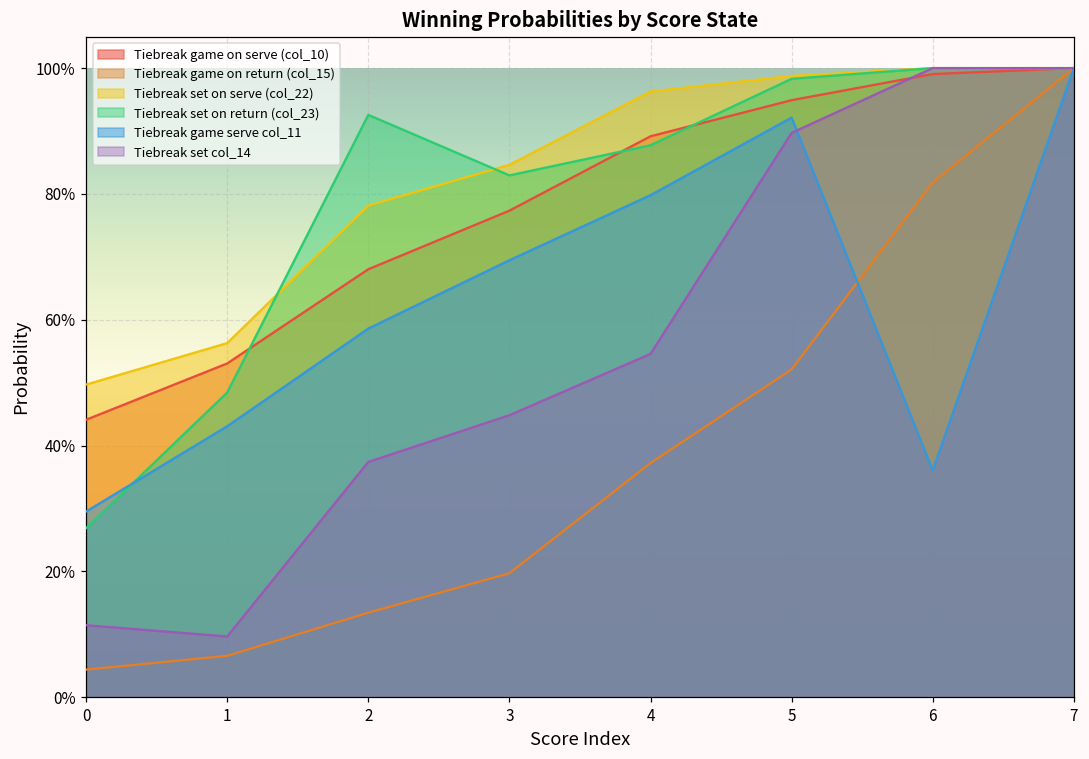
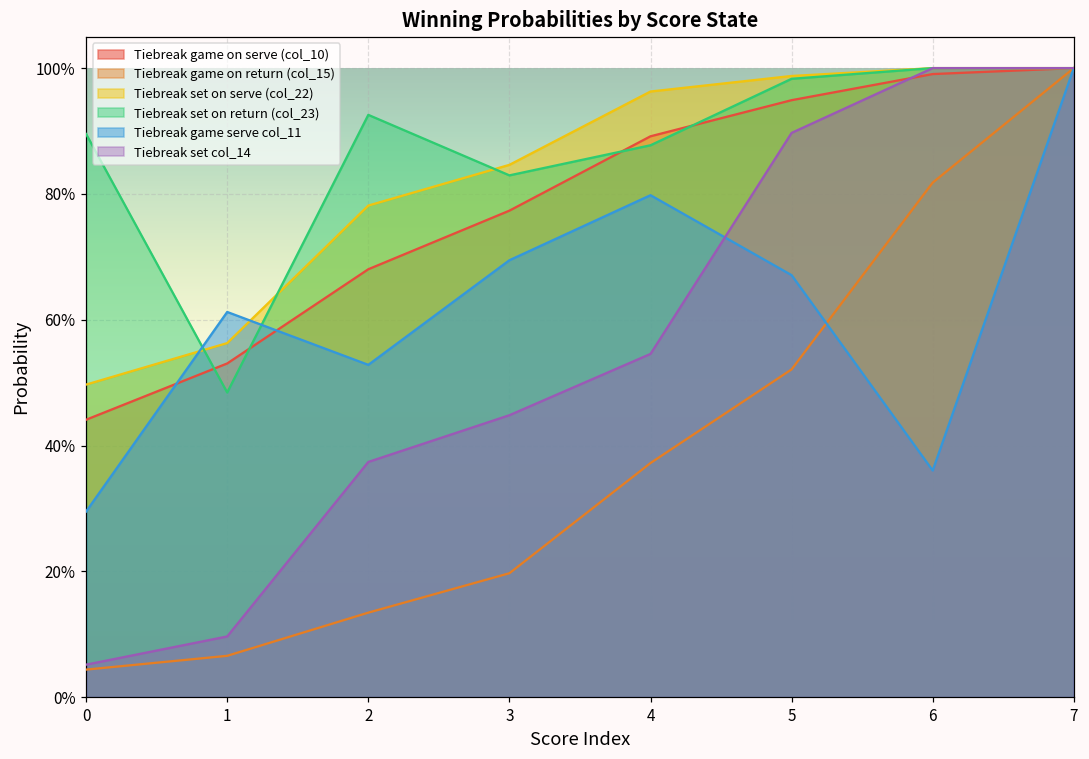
Tiebreak set on return (col_23), 0: 27% -> 90%
Tiebreak set col_14, 0: 11% -> 5%
Tiebreak game serve col_11, 1: 43% -> 61%
Tiebreak game serve col_11, 2: 59% -> 53%
Tiebreak game serve col_11, 5: 92% -> 67%
